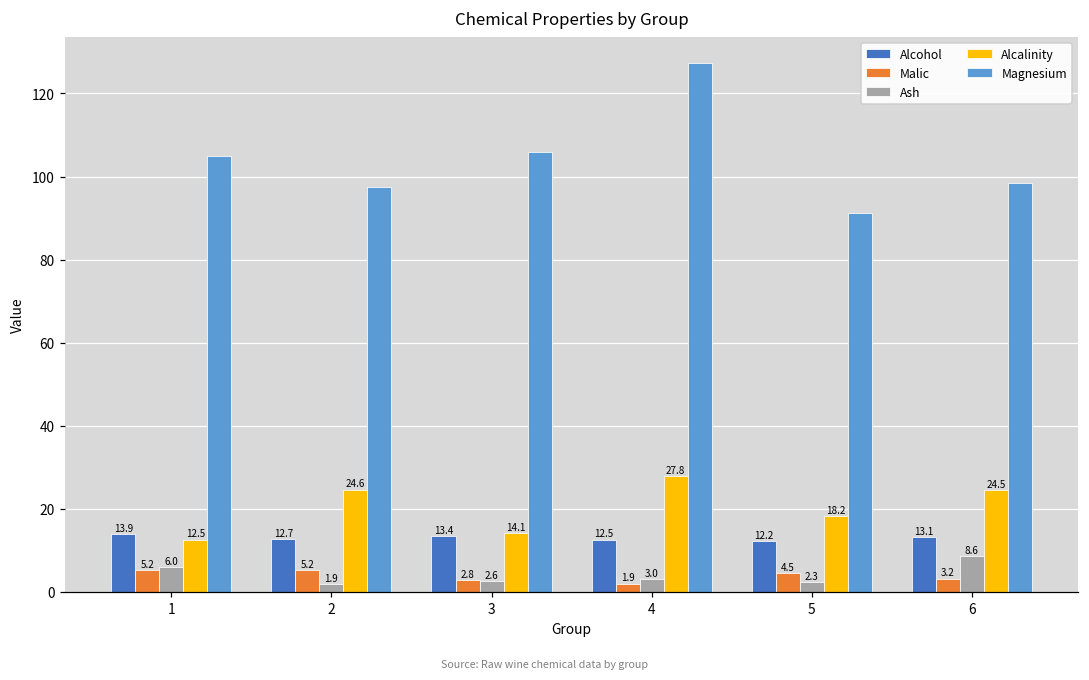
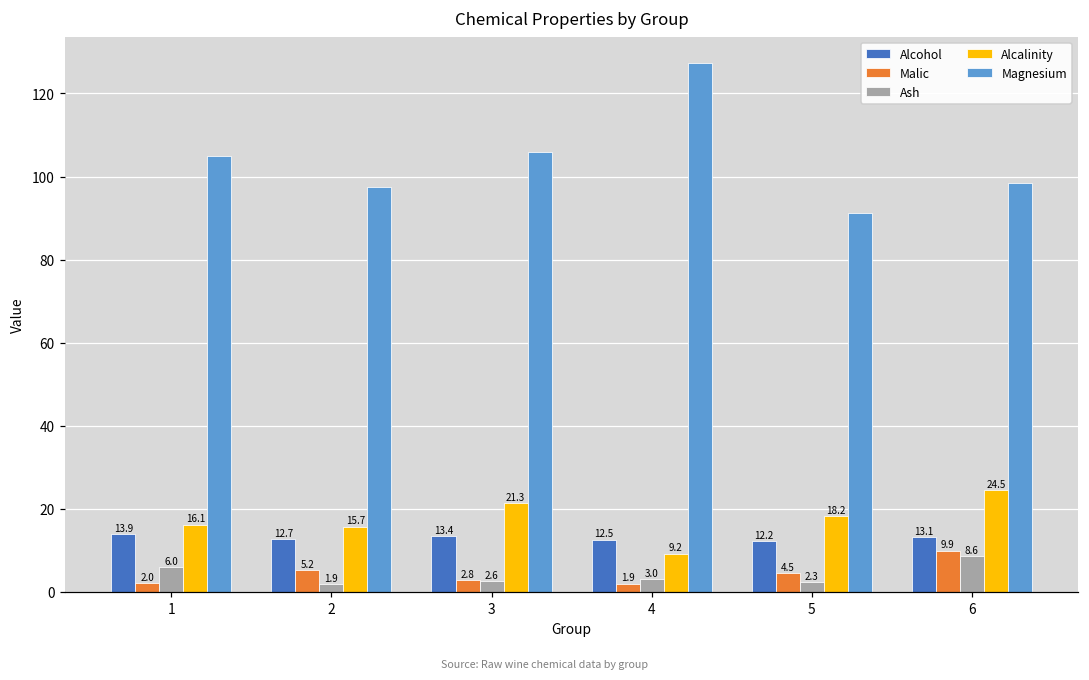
Malic, 1: 5.2 -> 2.0
Alcalinity, 1: 12.5 -> 16.1
Alcalinity, 2: 24.6 -> 15.7
Alcalinity, 3: 14.1 -> 21.3
Alcalinity, 4: 27.8 -> 9.2
Malic, 6: 3.2 -> 9.9
